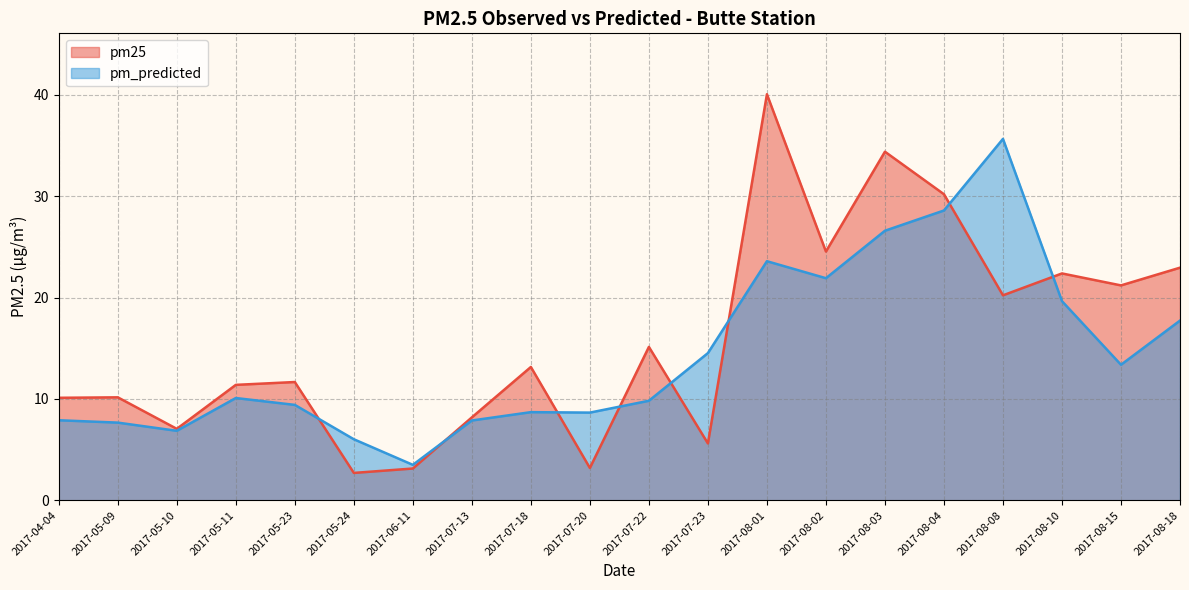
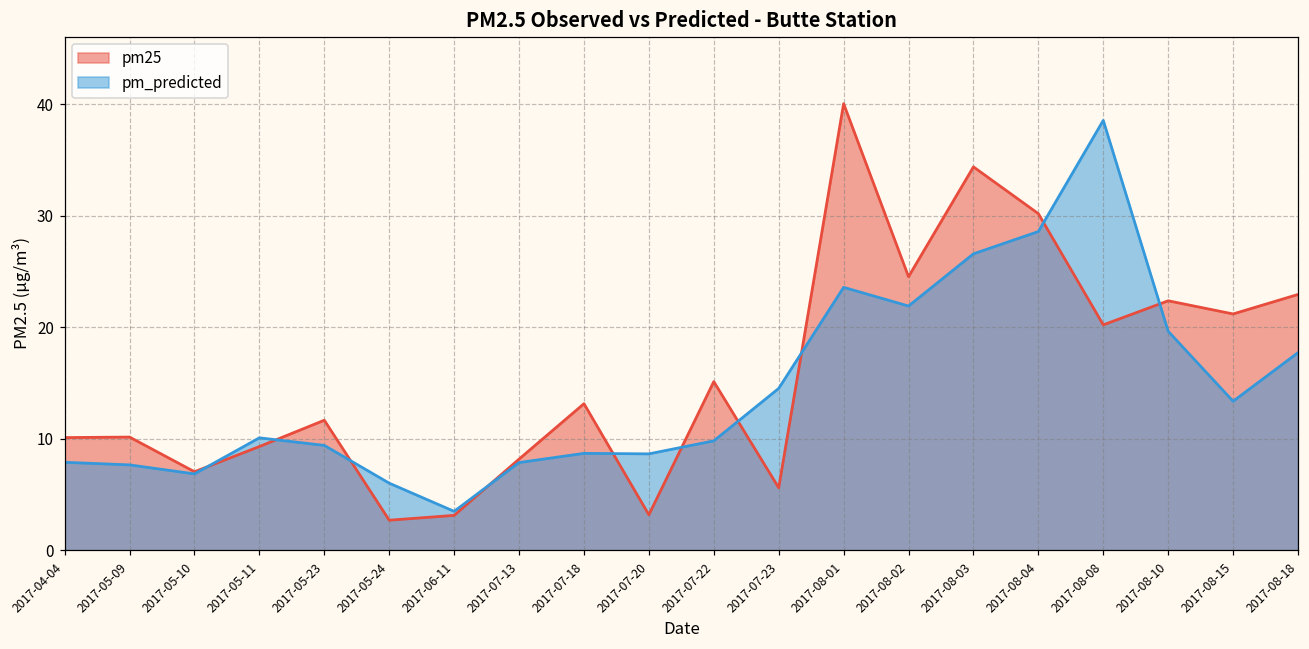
pm25, 2017-05-11: 11.4 -> 9.3
pm_predicted, 2017-08-08: 35.7 -> 38.6
